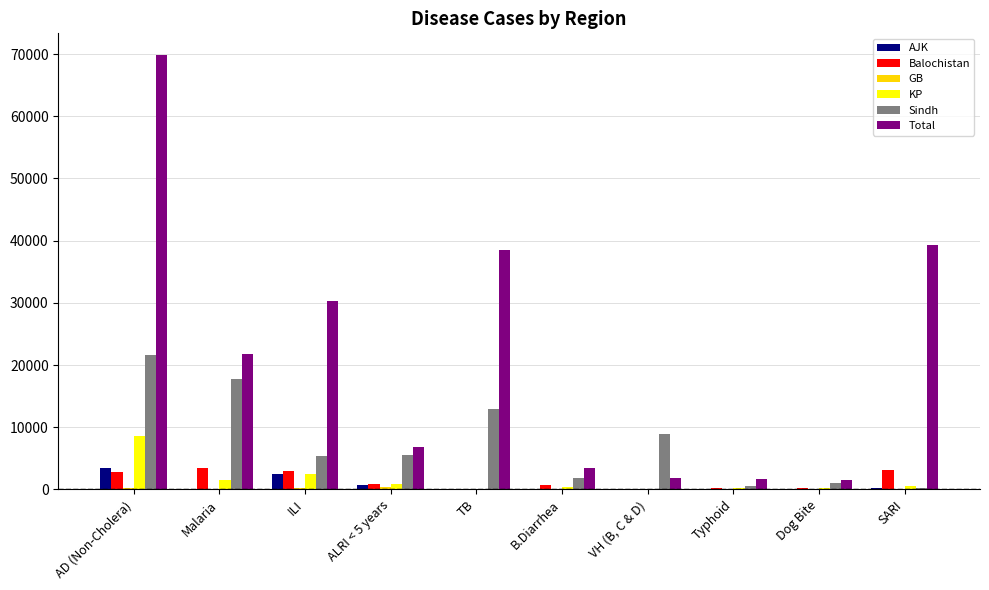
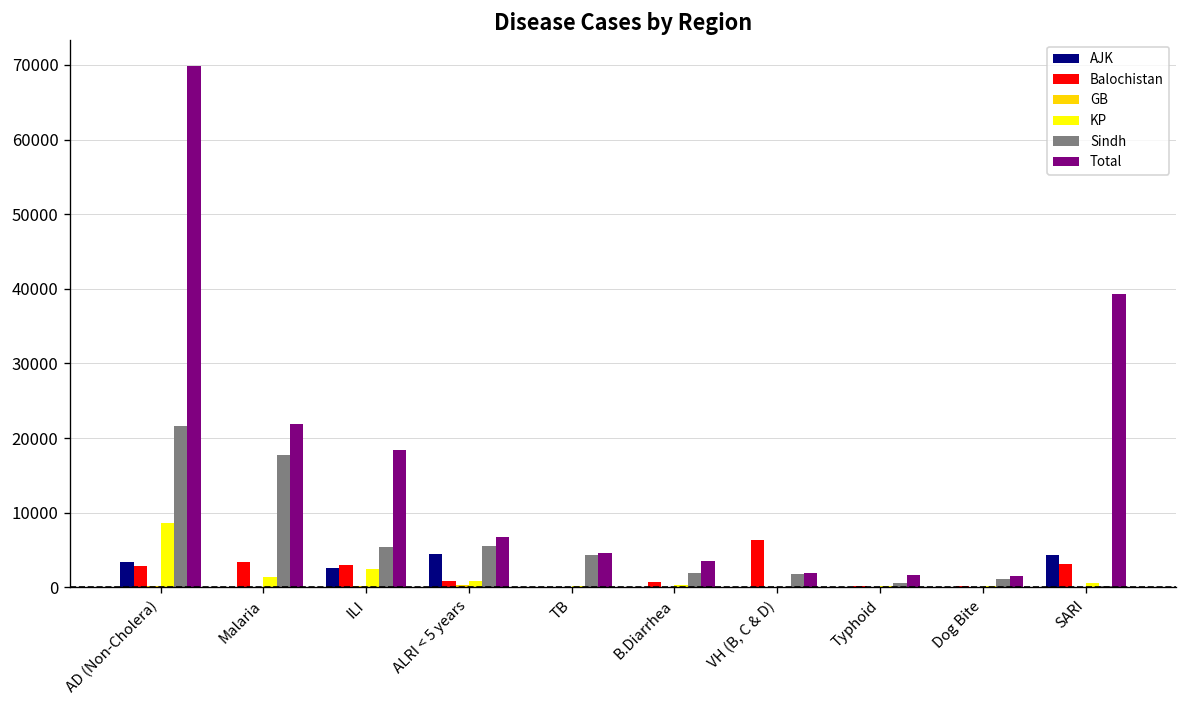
Total, ILI: 30000 -> 18000
AJK, ALRI < 5 years: 1000 -> 5000
Sindh, TB: 13000 -> 4000
Total, TB: 39000 -> 5000
Balochistan, VH (B, C & D): 0 -> 6000
Sindh, VH (B, C & D): 9000 -> 2000
AJK, SARI: 0 -> 4000
